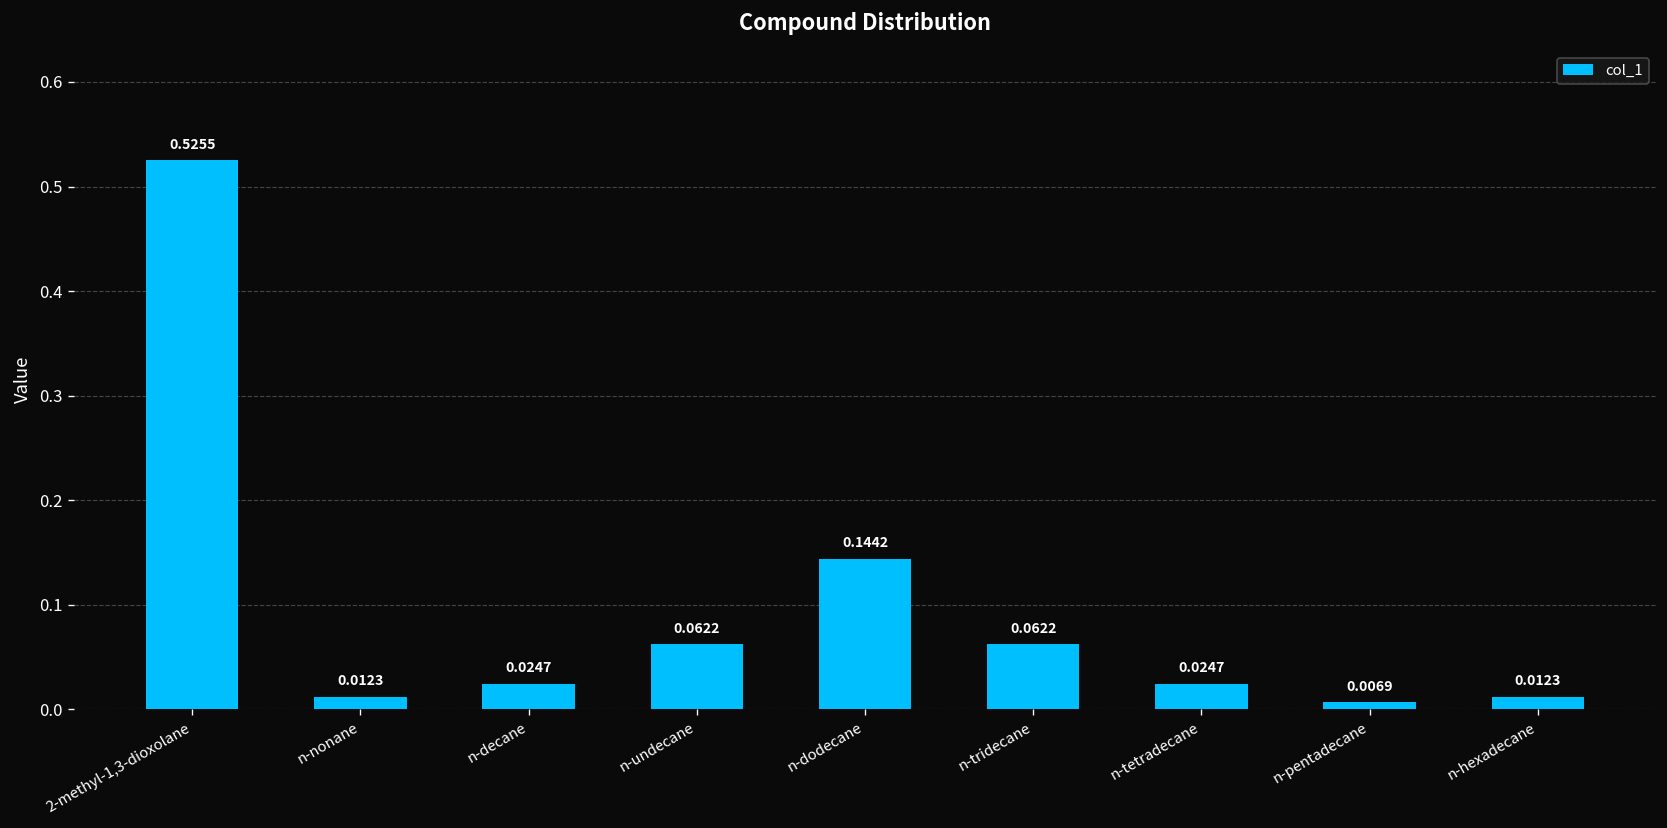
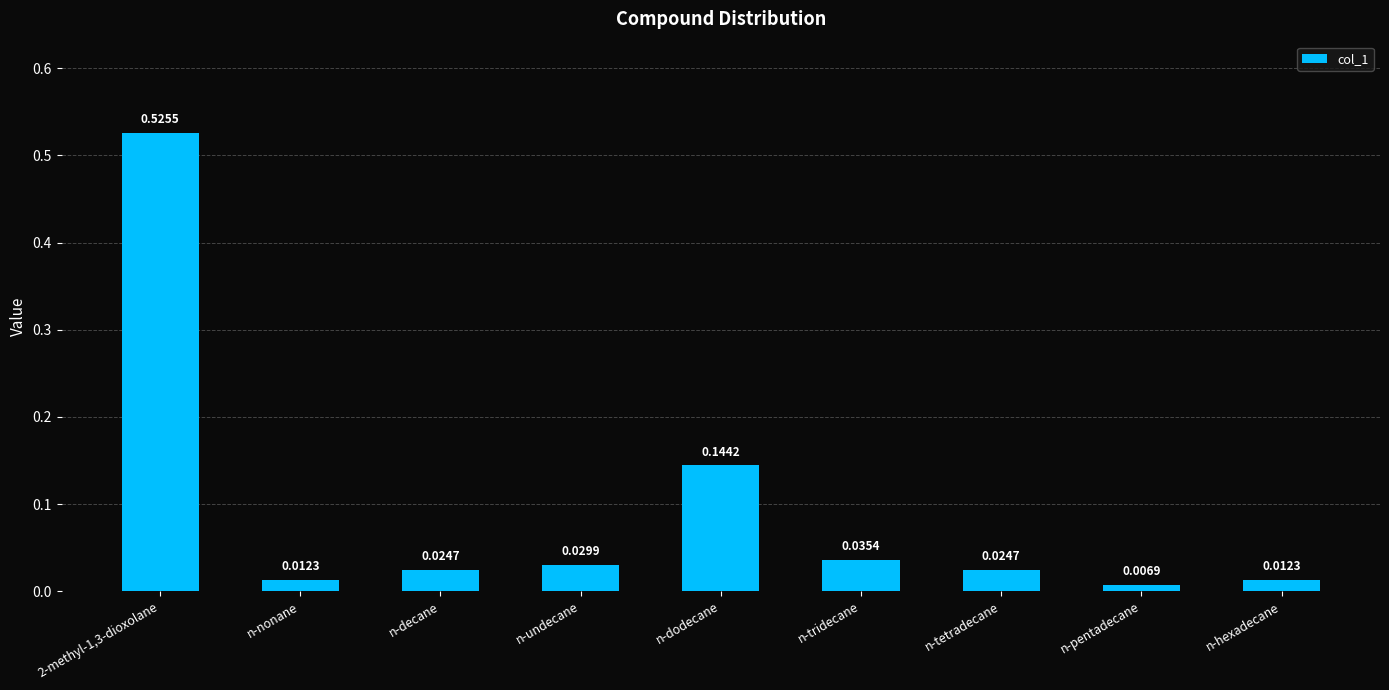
n-undecane: 0.0622 -> 0.0299
n-tridecane: 0.0622 -> 0.0354
